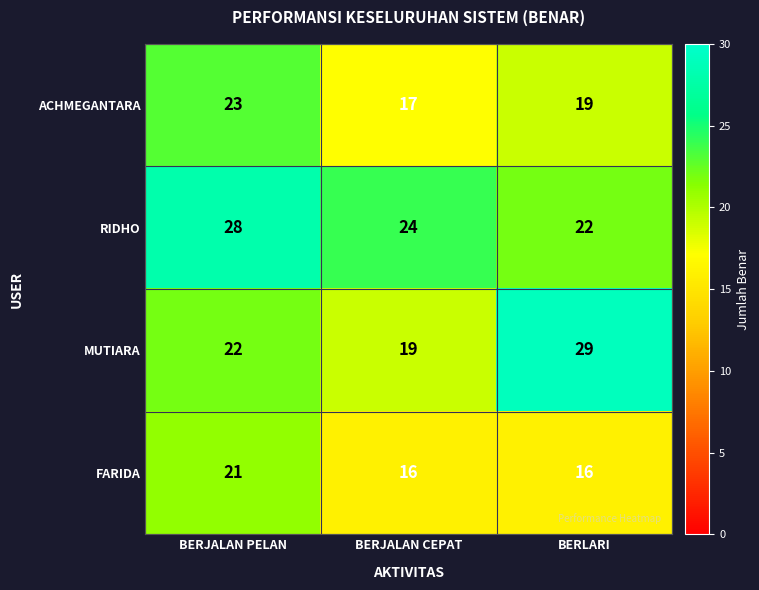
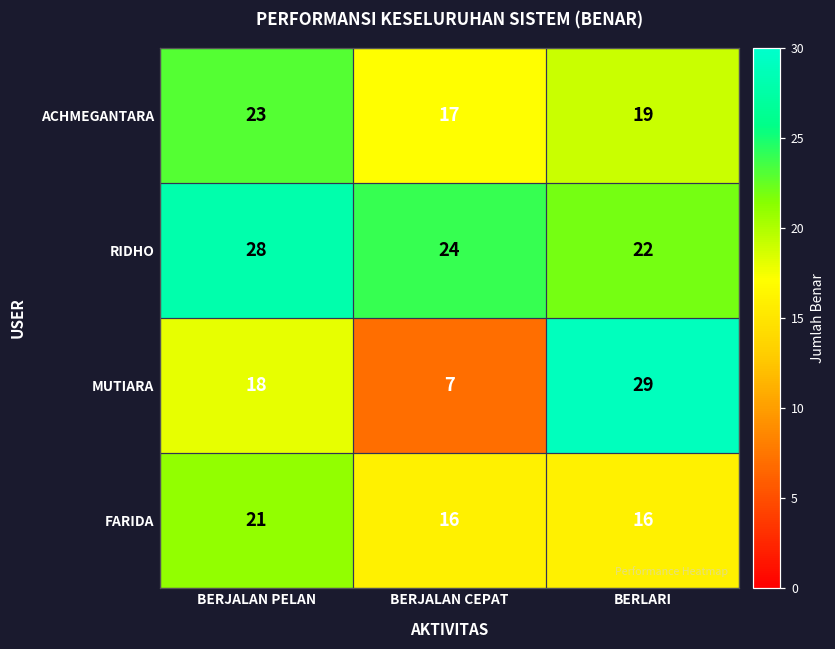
MUTIARA, BERJALAN PELAN: 22 -> 18
MUTIARA, BERJALAN CEPAT: 19 -> 7
